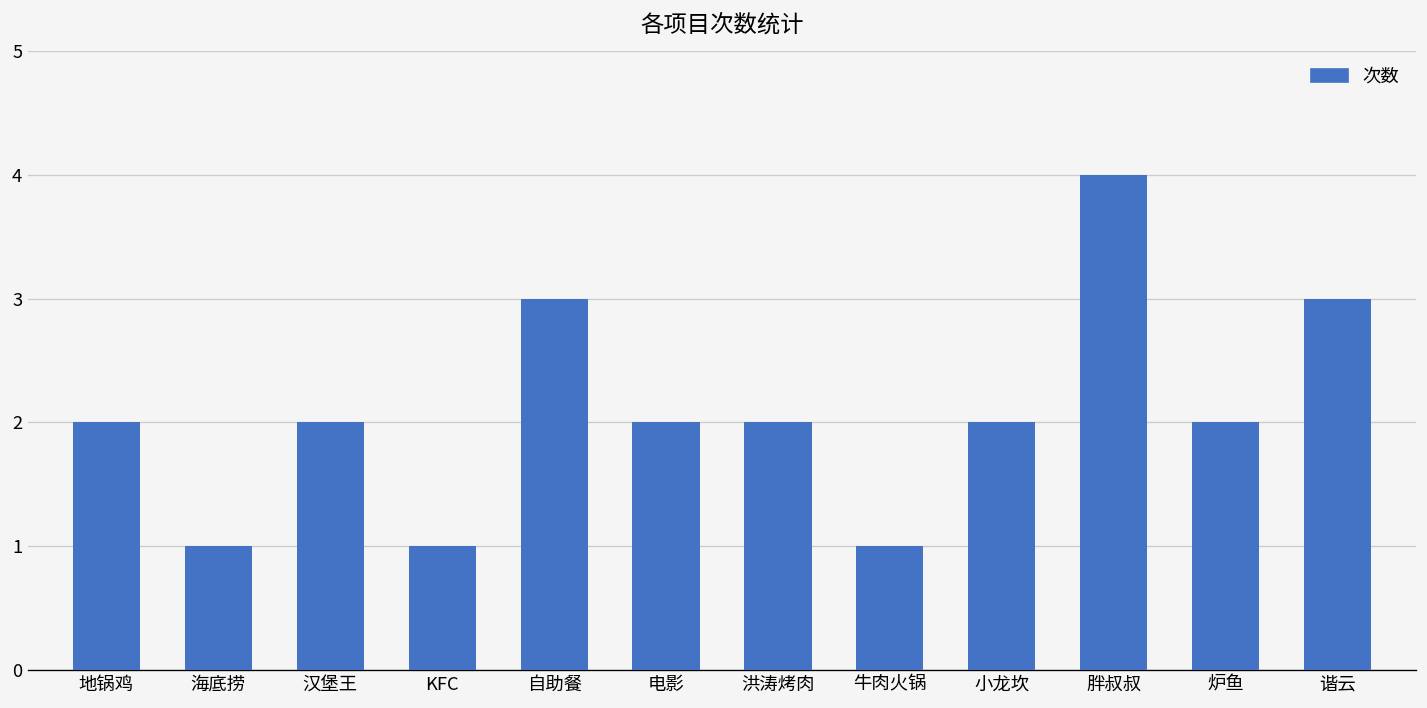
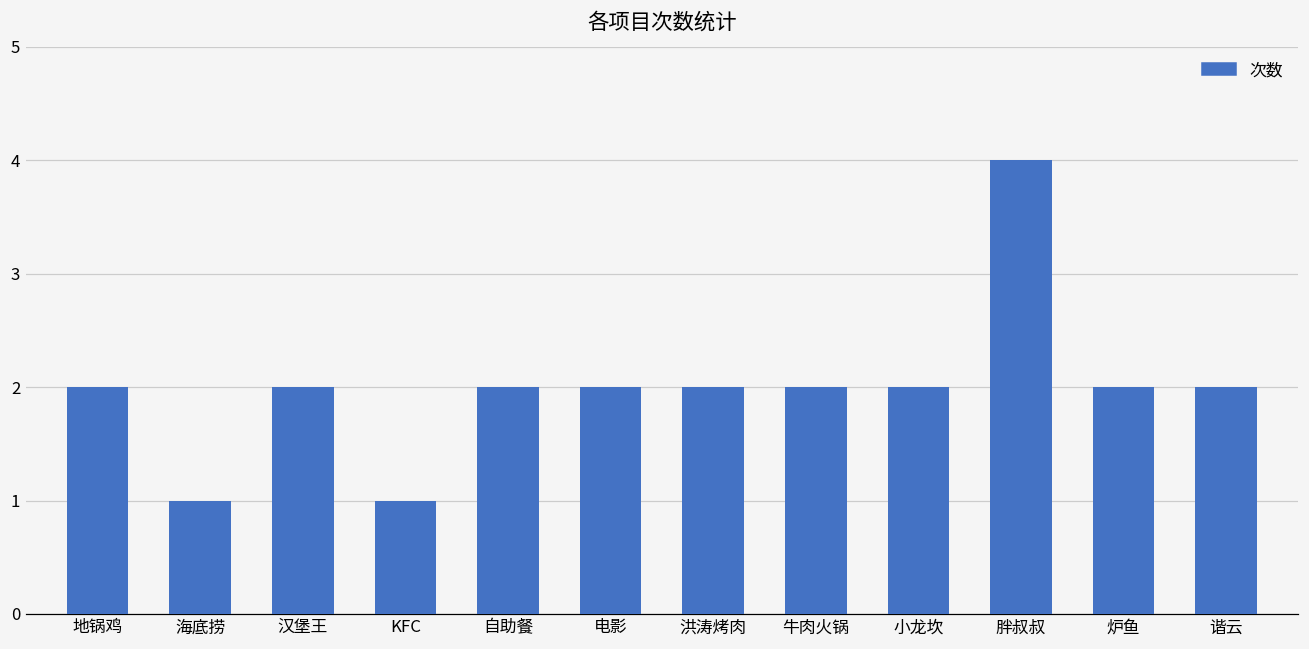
自助餐: 3 -> 2
牛肉火锅: 1 -> 2
谐云: 3 -> 2
